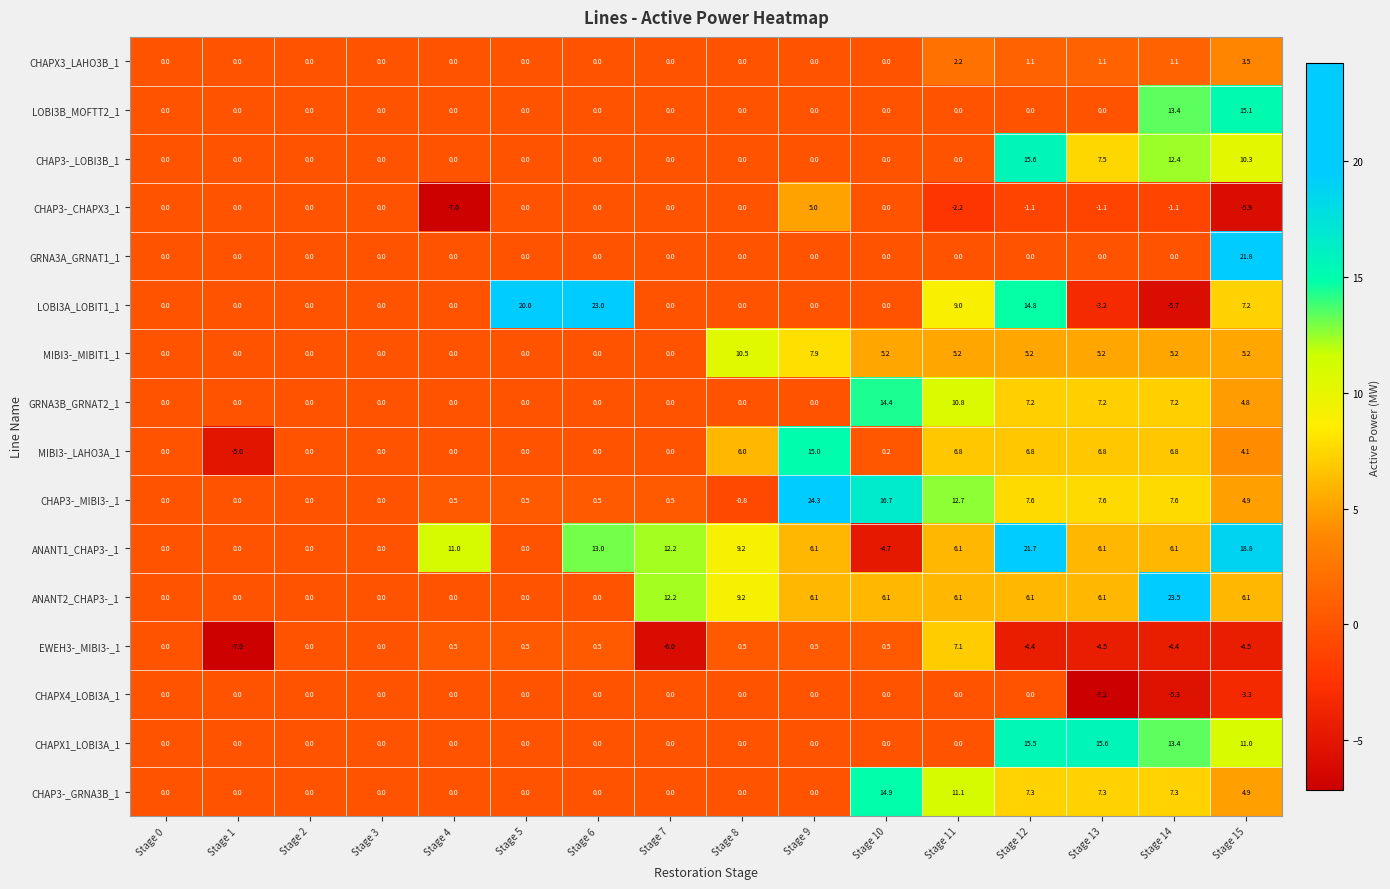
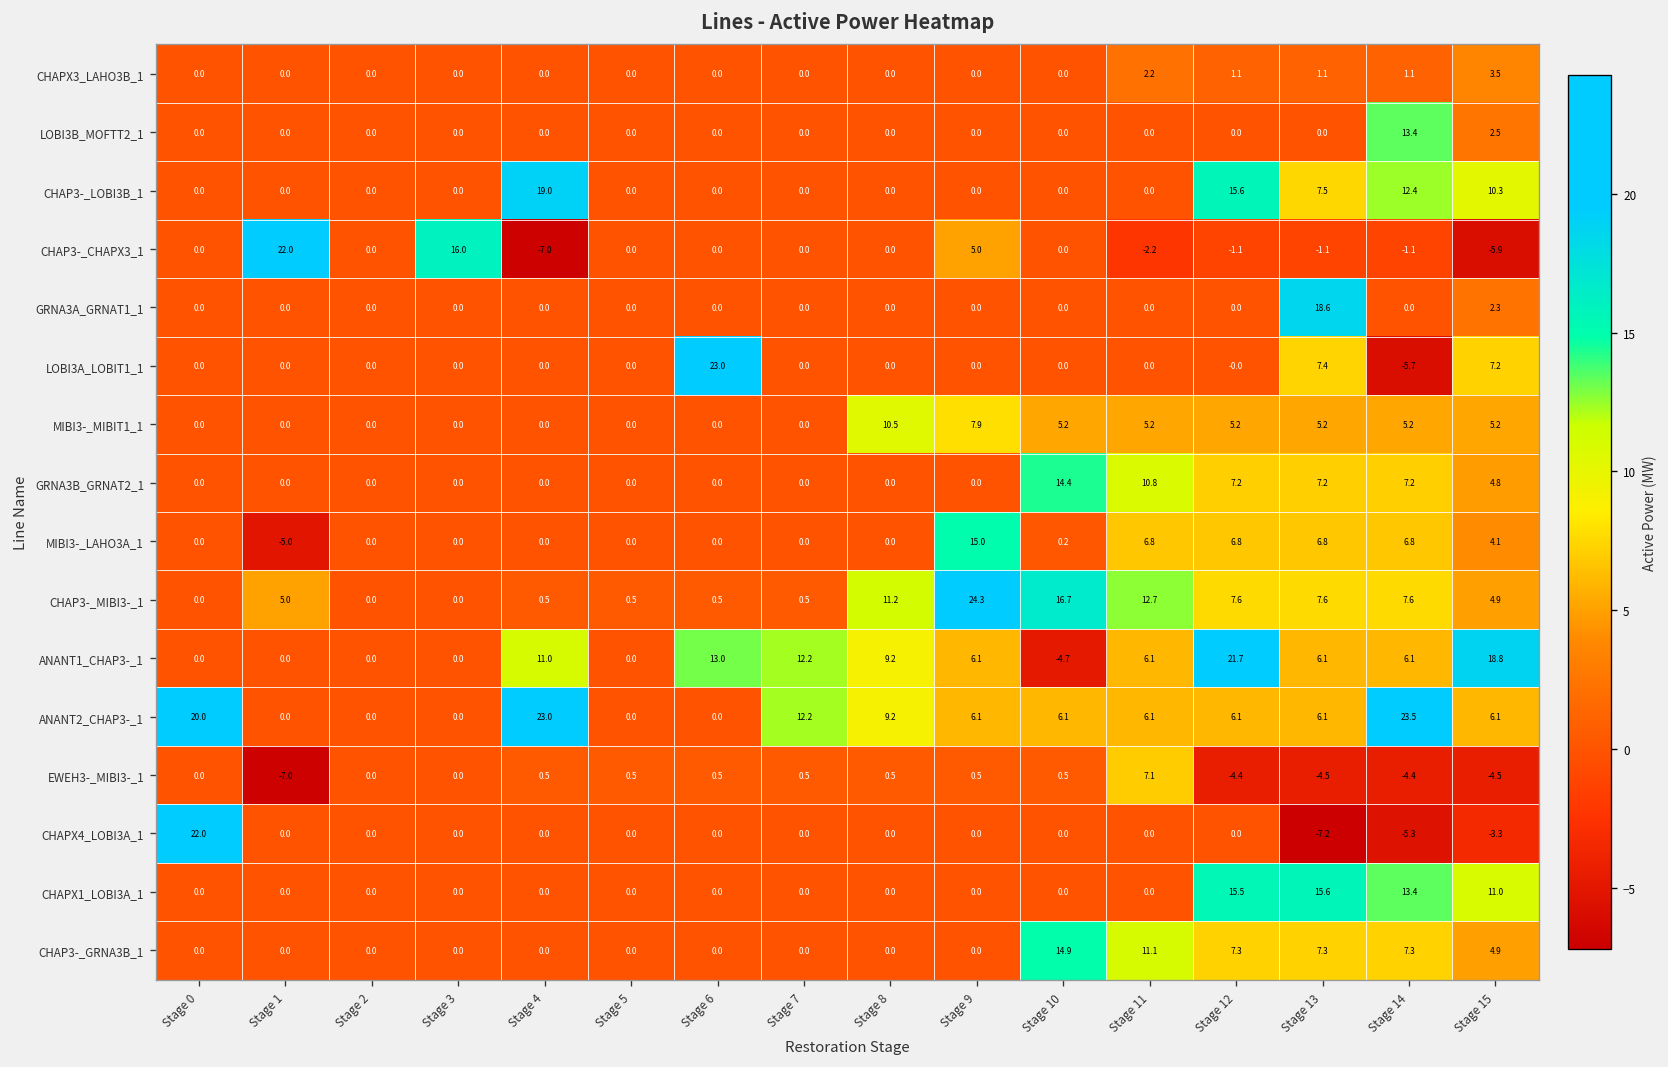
LOBI3B_MOFTT2_1, Stage 15: 15.1 -> 2.5
CHAP3-_LOBI3B_1, Stage 4: 0.0 -> 19.0
CHAP3-_CHAPX3_1, Stage 1: 0.0 -> 22.0
CHAP3-_CHAPX3_1, Stage 3: 0.0 -> 16.0
GRNA3A_GRNAT1_1, Stage 13: 0.0 -> 18.6
GRNA3A_GRNAT1_1, Stage 15: 21.8 -> 2.3
LOBI3A_LOBIT1_1, Stage 5: 20.0 -> 0.0
LOBI3A_LOBIT1_1, Stage 11: 9.0 -> 0.0
LOBI3A_LOBIT1_1, Stage 12: 14.8 -> -0.0
LOBI3A_LOBIT1_1, Stage 13: -3.2 -> 7.4
MIBI3-_LAHO3A_1, Stage 8: 6.0 -> 0.0
CHAP3-_MIBI3-_1, Stage 1: 0.0 -> 5.0
CHAP3-_MIBI3-_1, Stage 8: -0.8 -> 11.2
ANANT2_CHAP3-_1, Stage 0: 0.0 -> 20.0
ANANT2_CHAP3-_1, Stage 4: 0.0 -> 23.0
EWEH3-_MIBI3-_1, Stage 7: -6.0 -> 0.5
CHAPX4_LOBI3A_1, Stage 0: 0.0 -> 22.0
